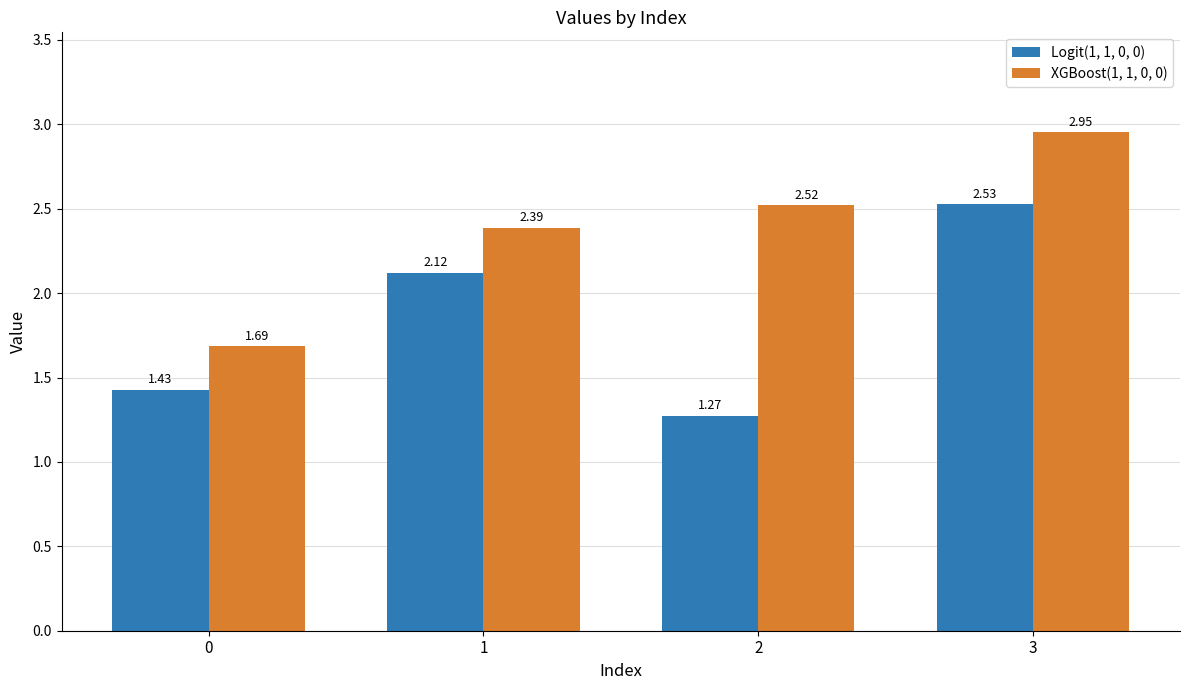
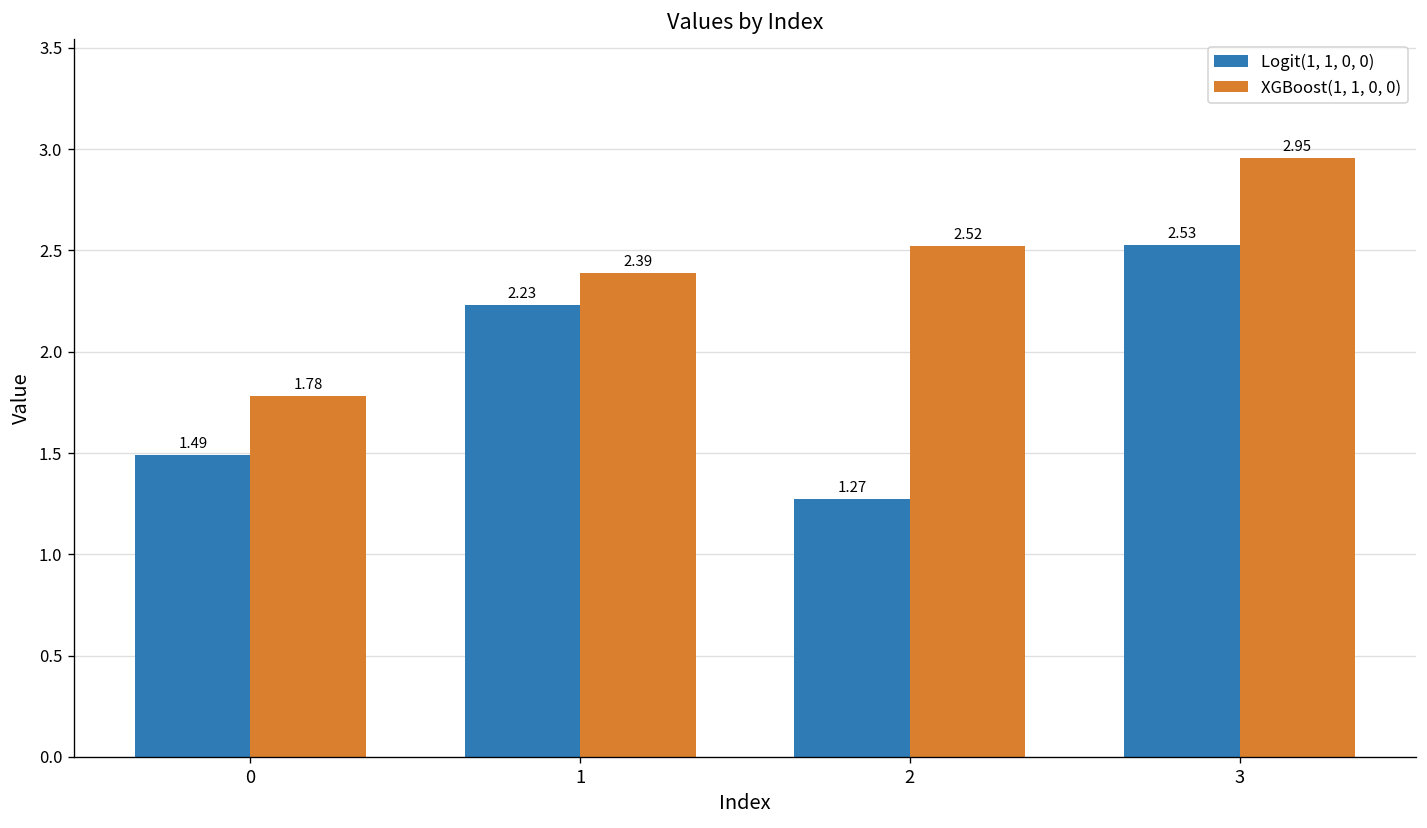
Logit(1, 1, 0, 0), 0: 1.43 -> 1.49
XGBoost(1, 1, 0, 0), 0: 1.69 -> 1.78
Logit(1, 1, 0, 0), 1: 2.12 -> 2.23
